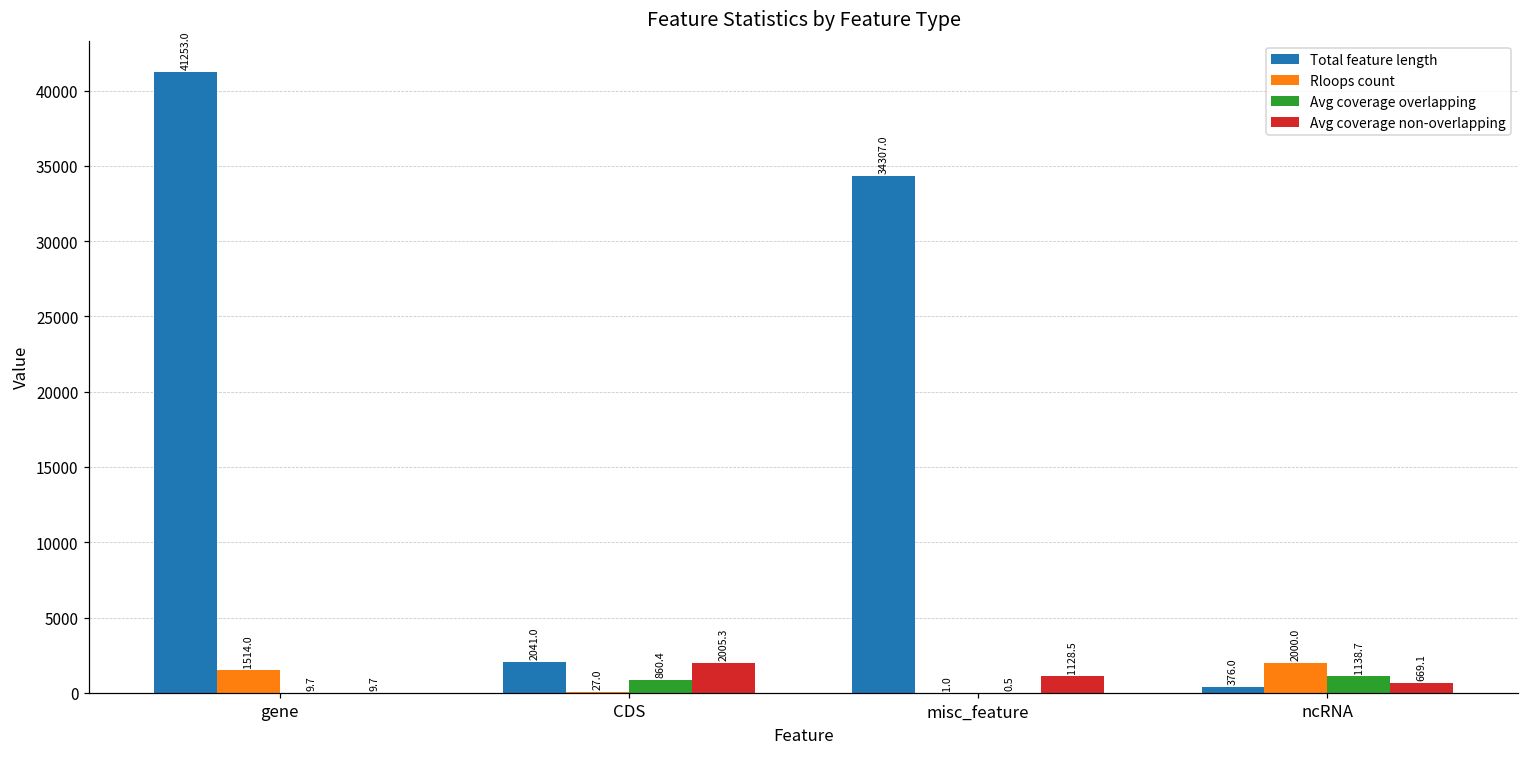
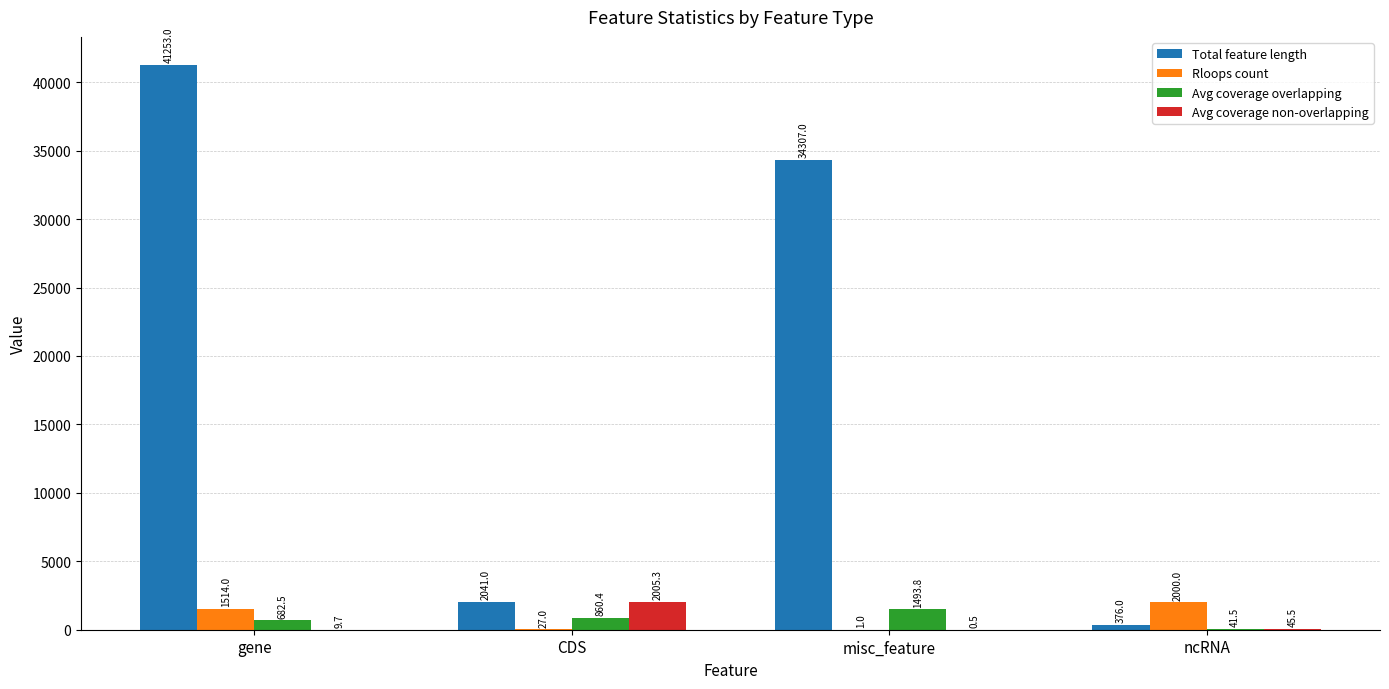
Avg coverage overlapping, gene: 9.7 -> 682.5
Avg coverage overlapping, misc_feature: 0.5 -> 1493.8
Avg coverage non-overlapping, misc_feature: 1128.5 -> 0.5
Avg coverage overlapping, ncRNA: 1138.7 -> 41.5
Avg coverage non-overlapping, ncRNA: 669.1 -> 45.5
